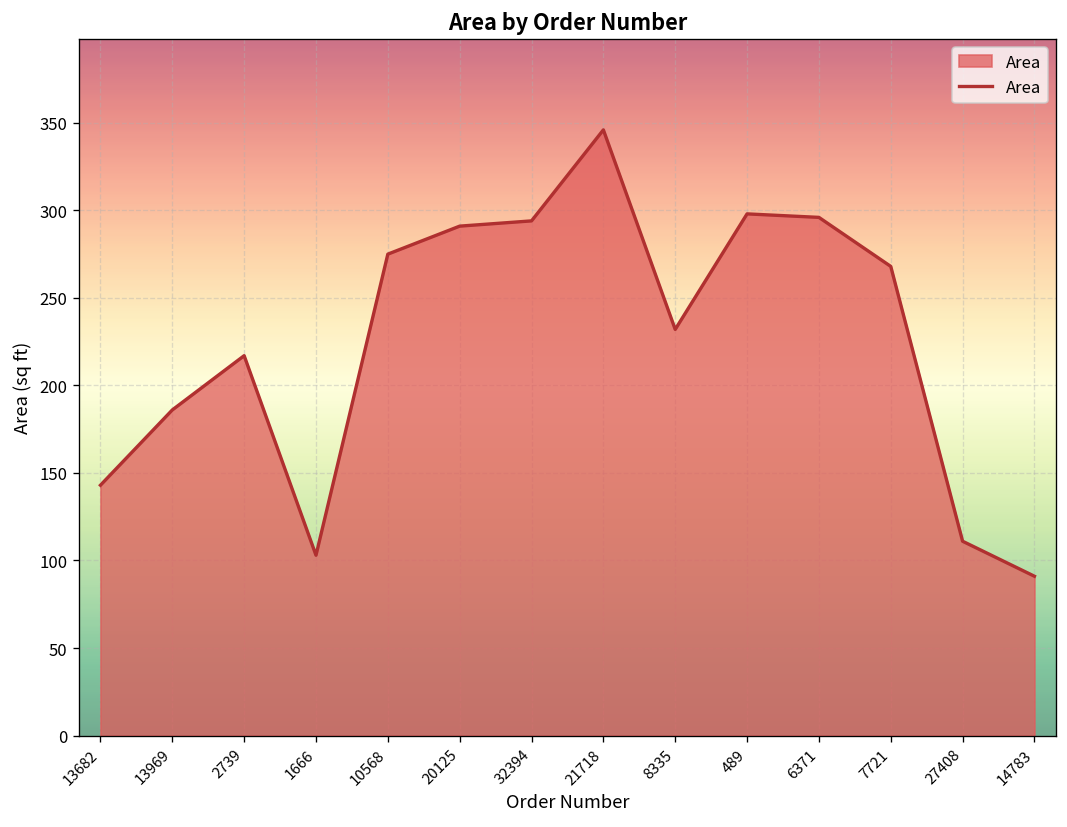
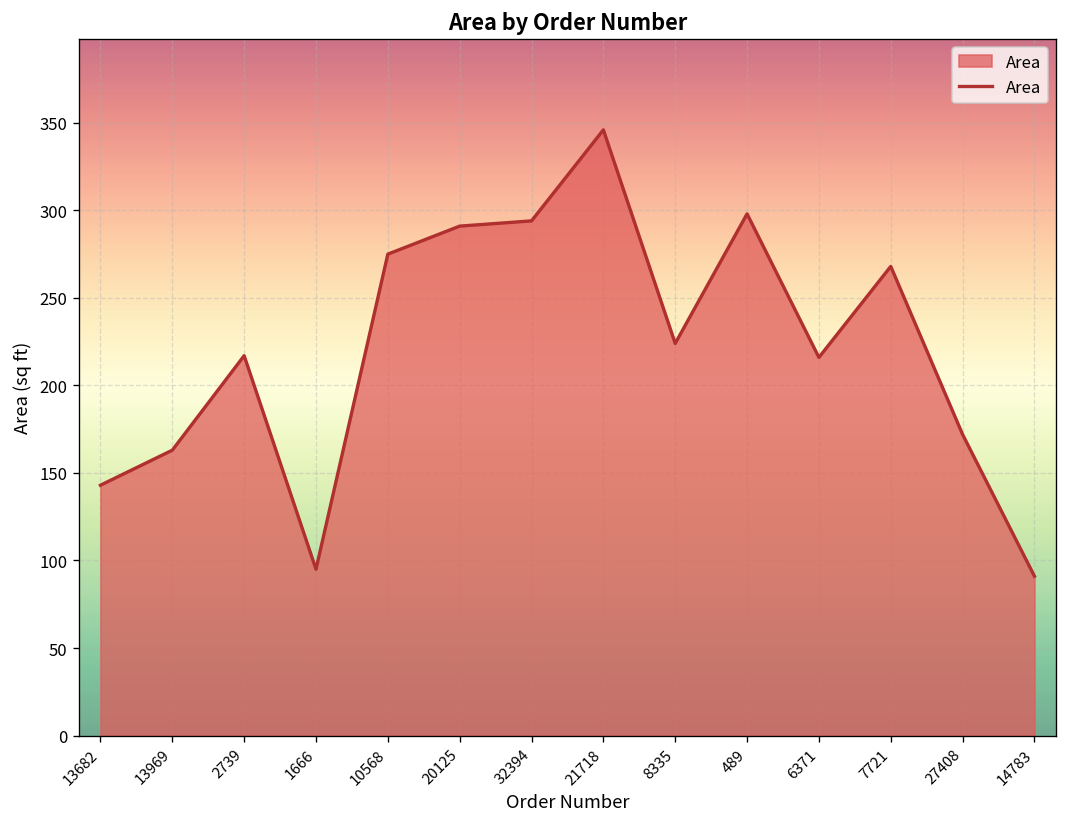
13969: 186 -> 163
1666: 103 -> 95
8335: 232 -> 224
6371: 296 -> 216
27408: 111 -> 172
